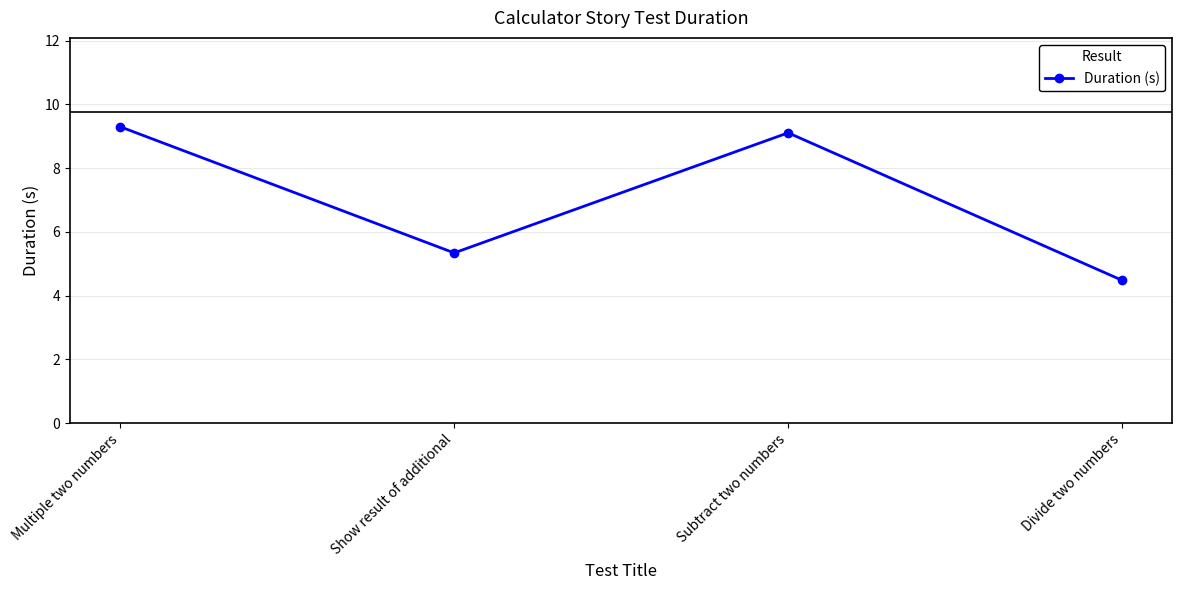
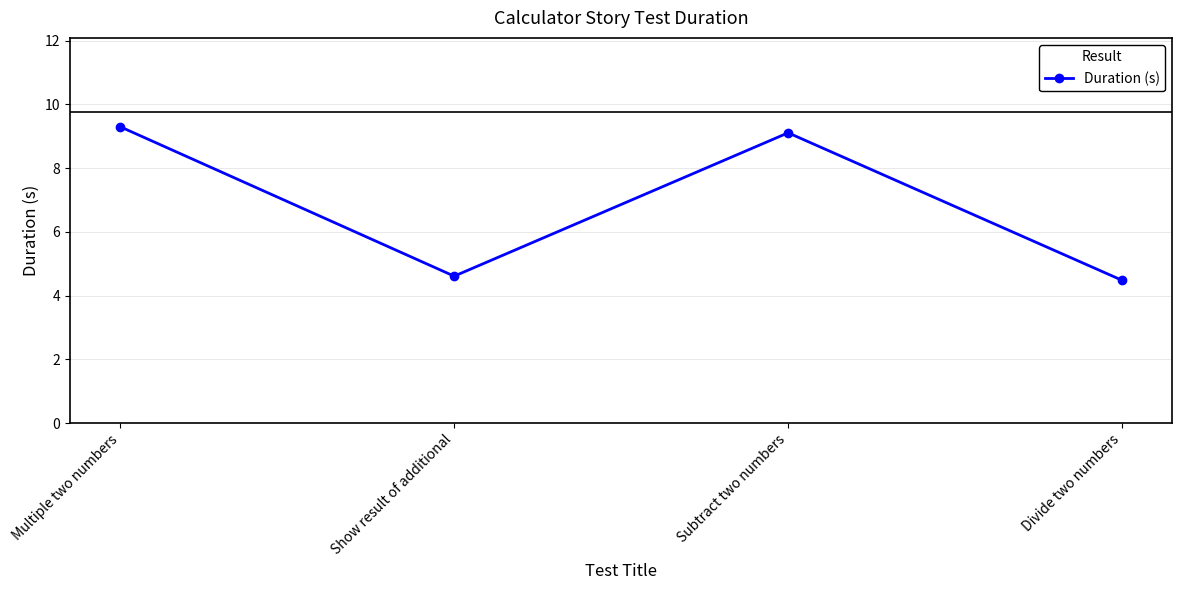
Show result of additional: 5.3 -> 4.6
